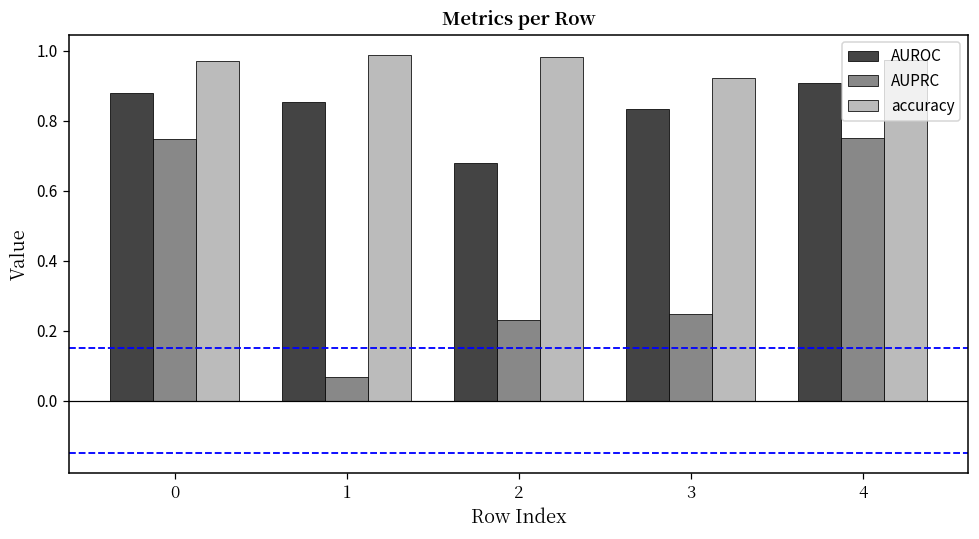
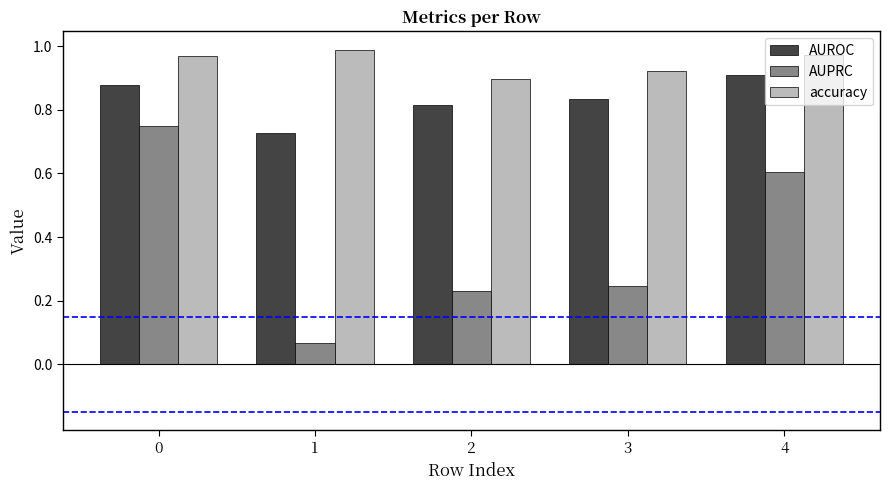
AUROC, 1: 0.85 -> 0.73
AUROC, 2: 0.68 -> 0.82
accuracy, 2: 0.98 -> 0.90
AUPRC, 4: 0.75 -> 0.61
